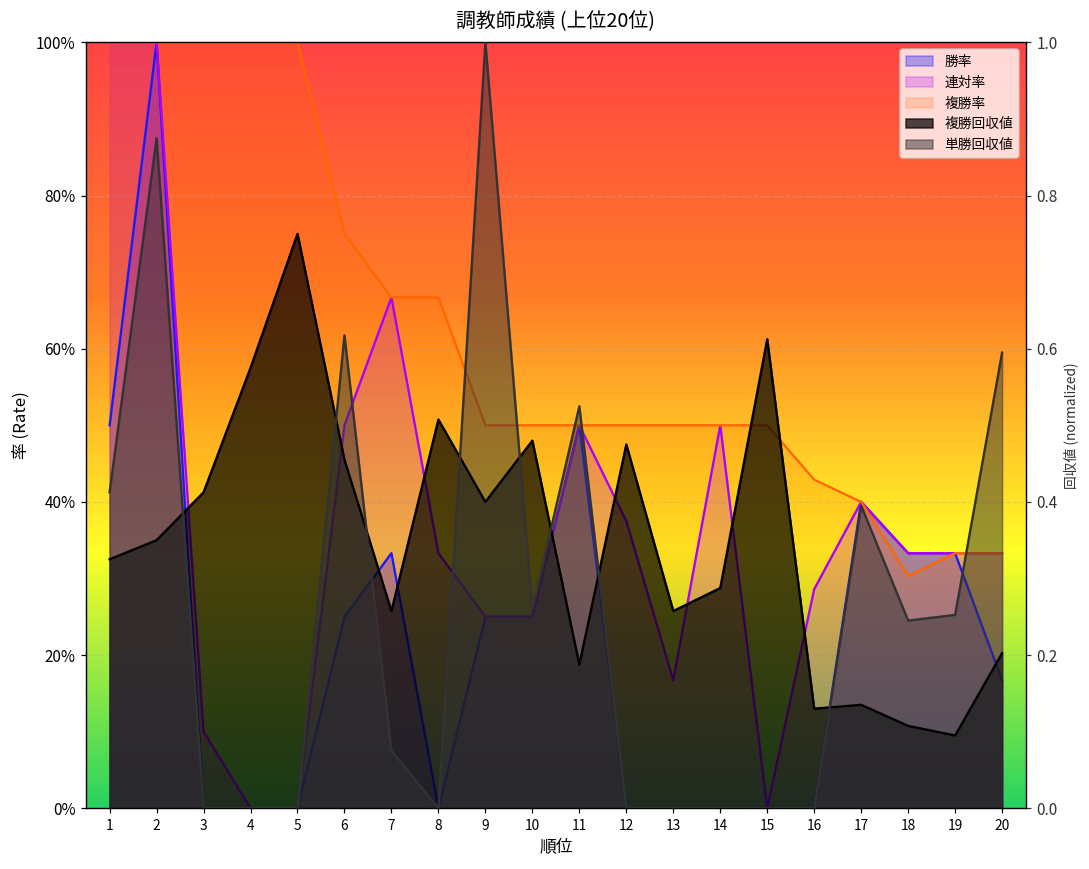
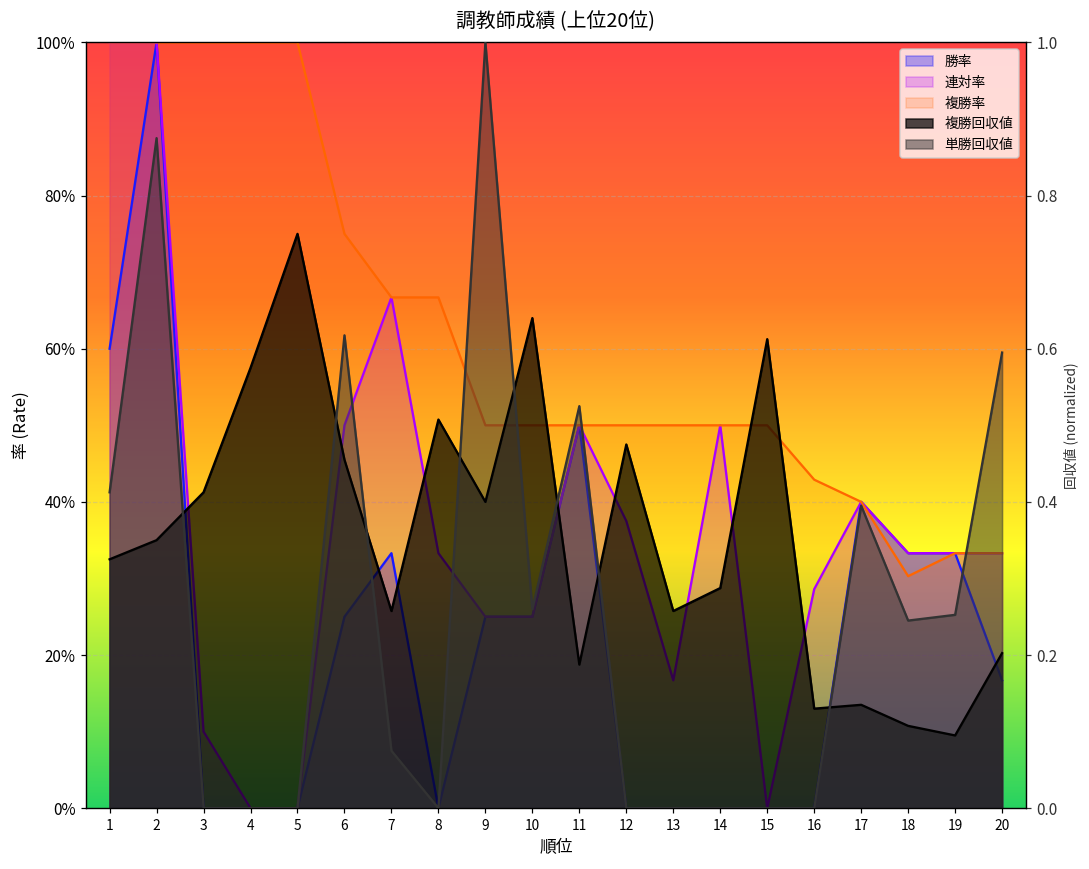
勝率, 1: 50% -> 60%
複勝回収値, 10: 0.48 -> 0.64
